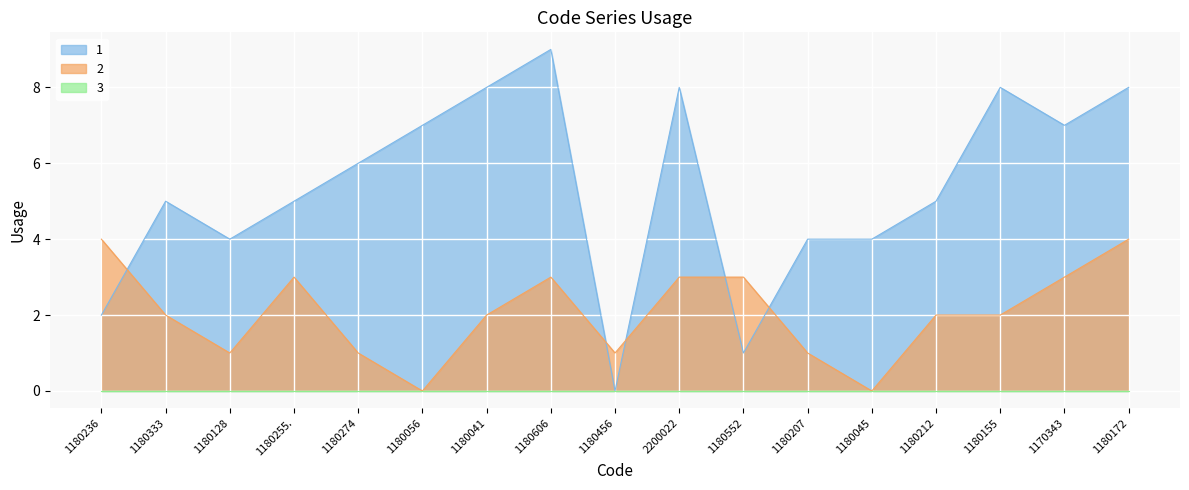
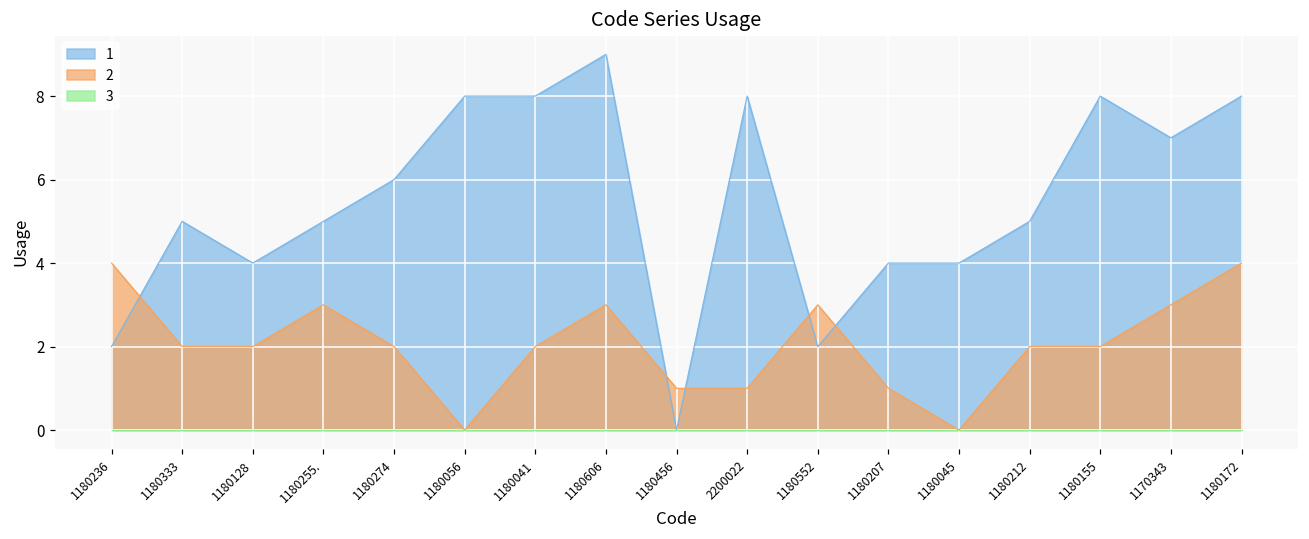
2, 1180128: 1 -> 2
2, 1180274: 1 -> 2
1, 1180056: 7 -> 8
2, 2200022: 3 -> 1
1, 1180552: 1 -> 2
